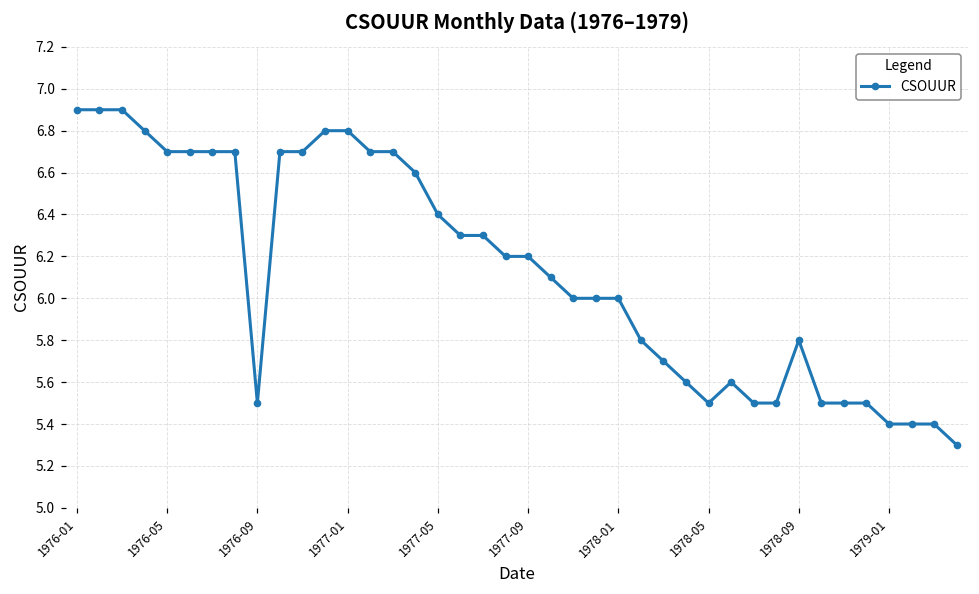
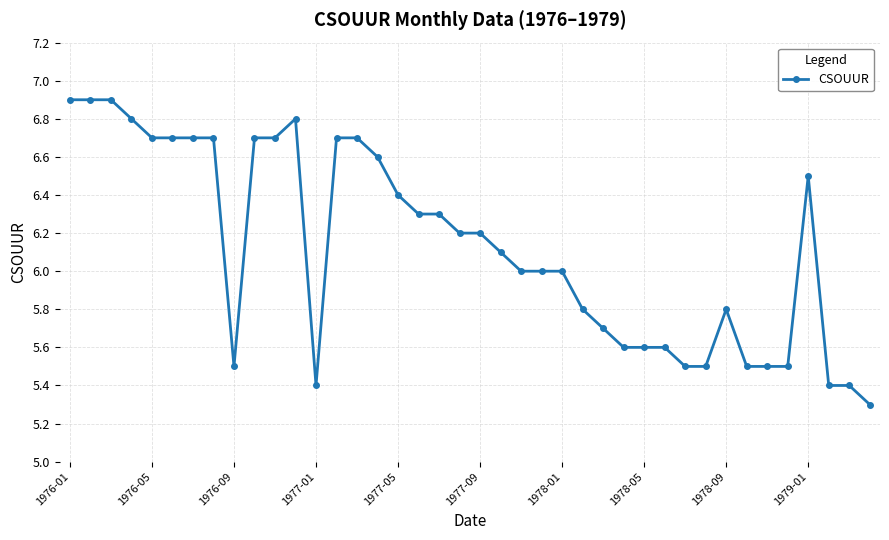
1977-01: 6.8 -> 5.4
1978-05: 5.5 -> 5.6
1979-01: 5.4 -> 6.5
